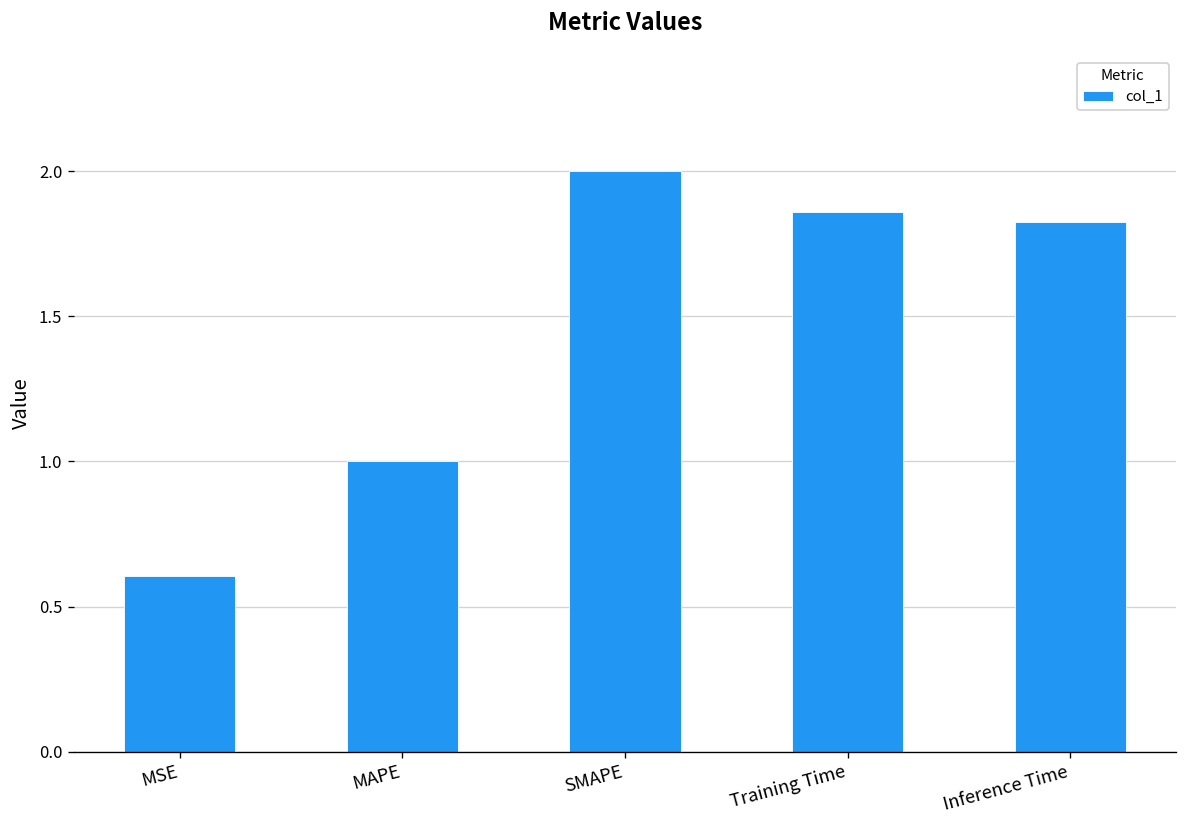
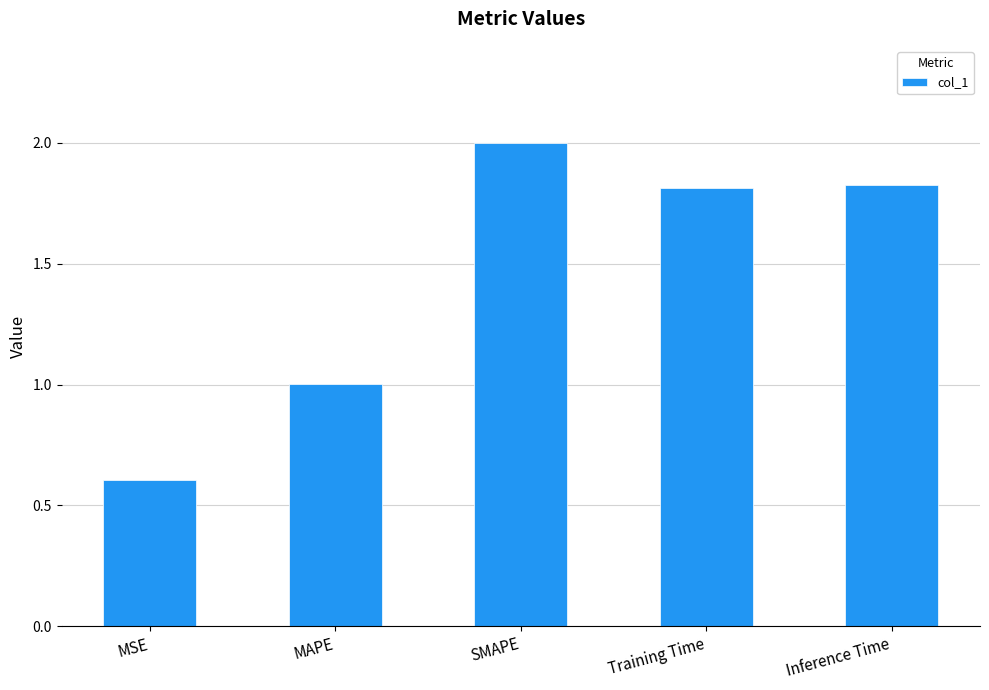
Training Time: 1.86 -> 1.81
